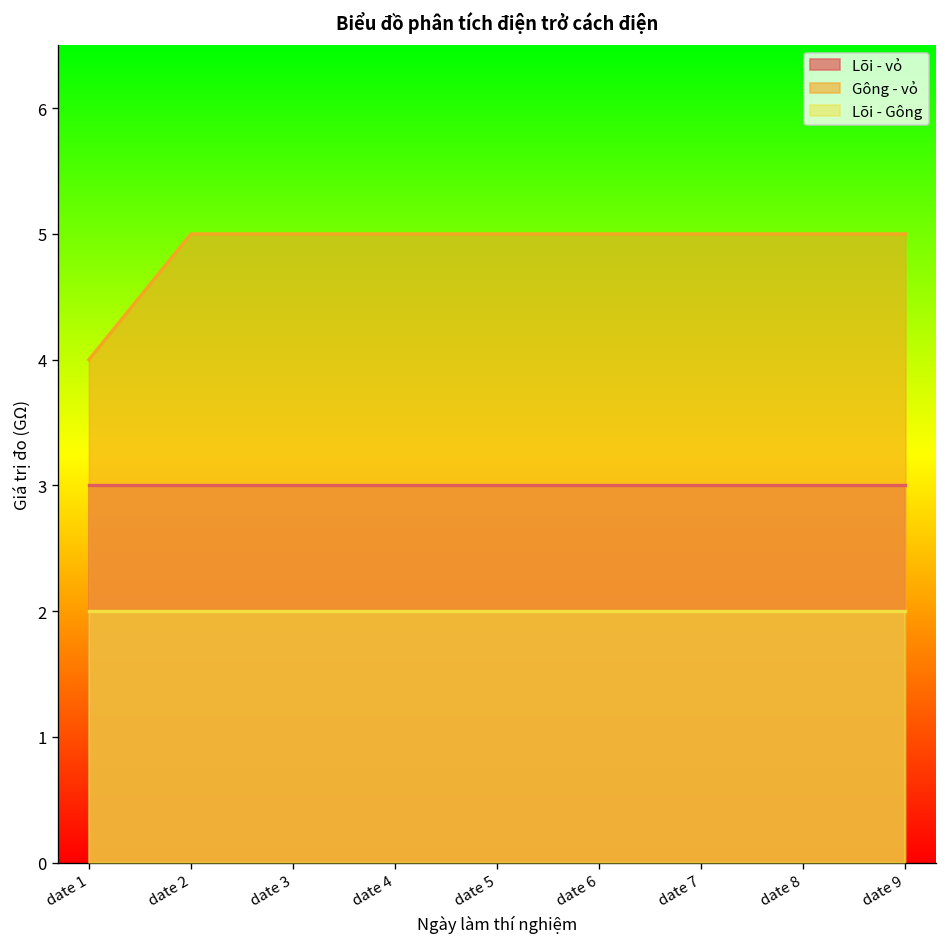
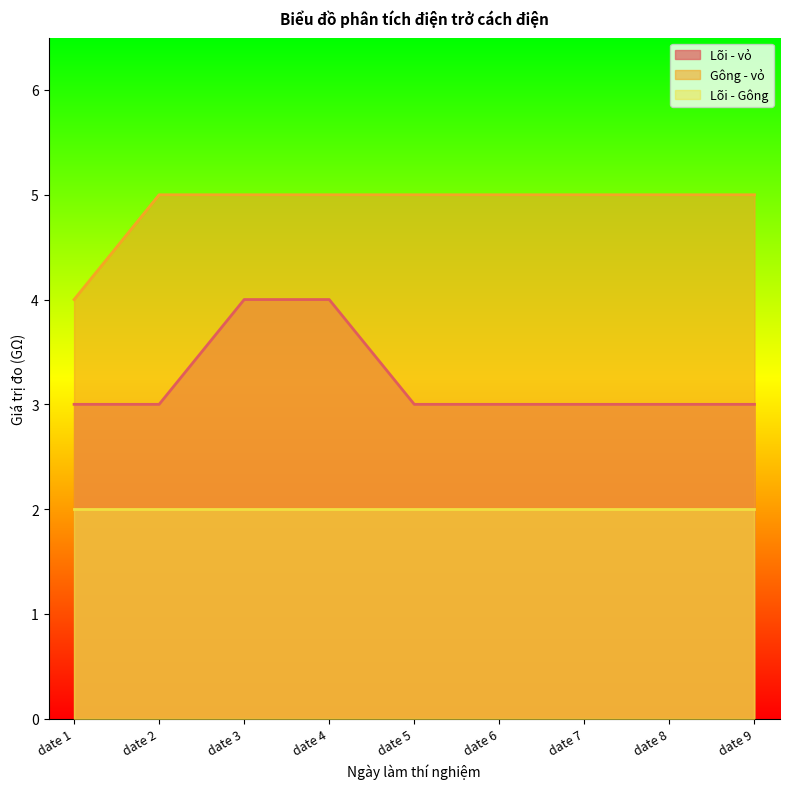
Lõi - vỏ, date 3: 3 -> 4
Lõi - vỏ, date 4: 3 -> 4
